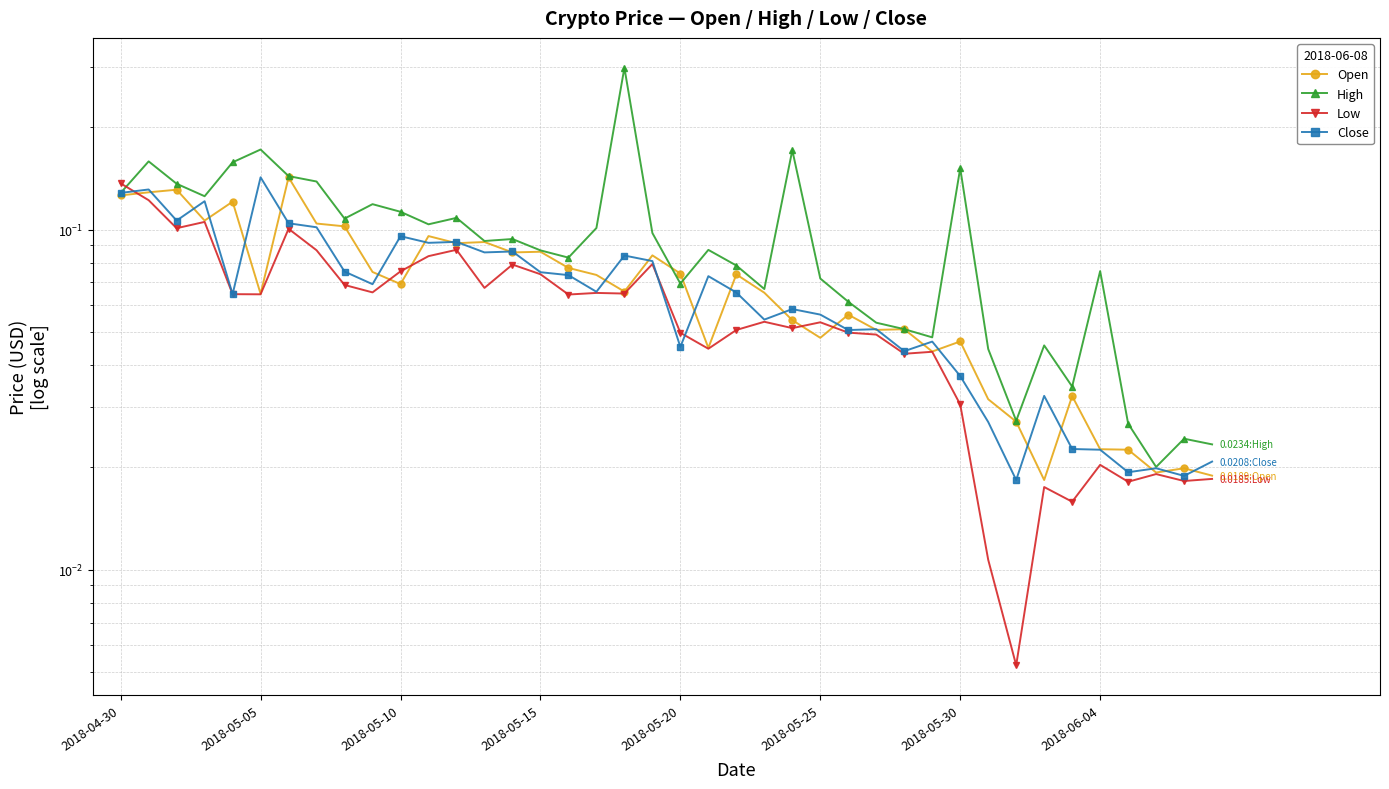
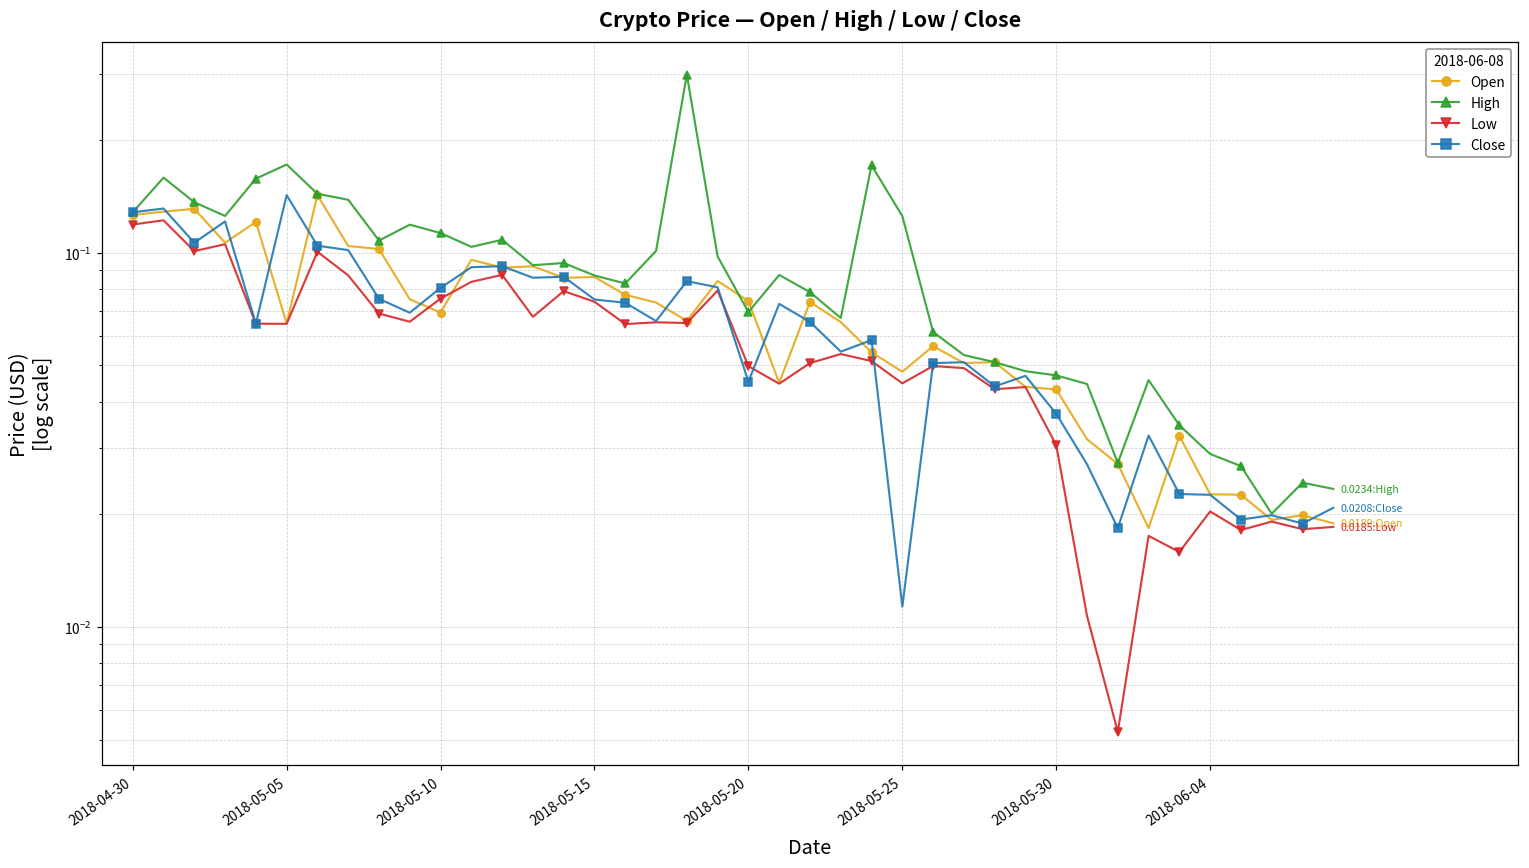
Low, 2018-04-30: 0.137 -> 0.119
Close, 2018-05-10: 0.096 -> 0.081
High, 2018-05-25: 0.072 -> 0.125
Low, 2018-05-25: 0.053 -> 0.045
Close, 2018-05-25: 0.056 -> 0.0113
Open, 2018-05-30: 0.047 -> 0.043
High, 2018-05-30: 0.15 -> 0.047
High, 2018-06-04: 0.075 -> 0.029
